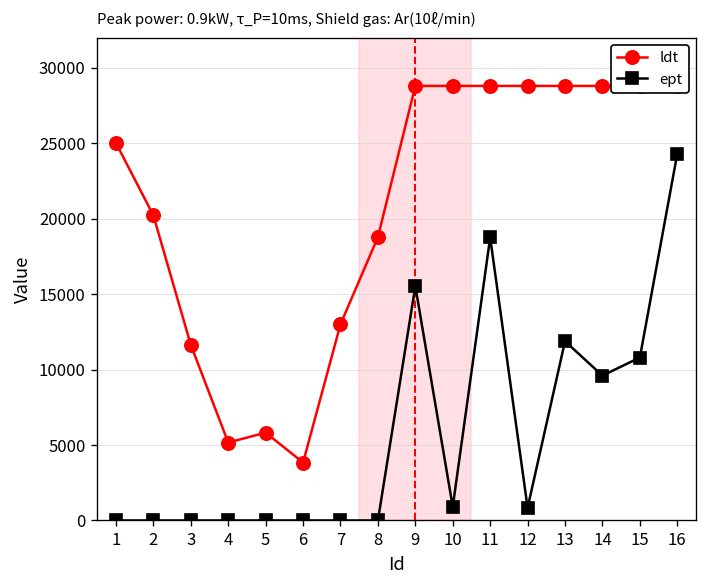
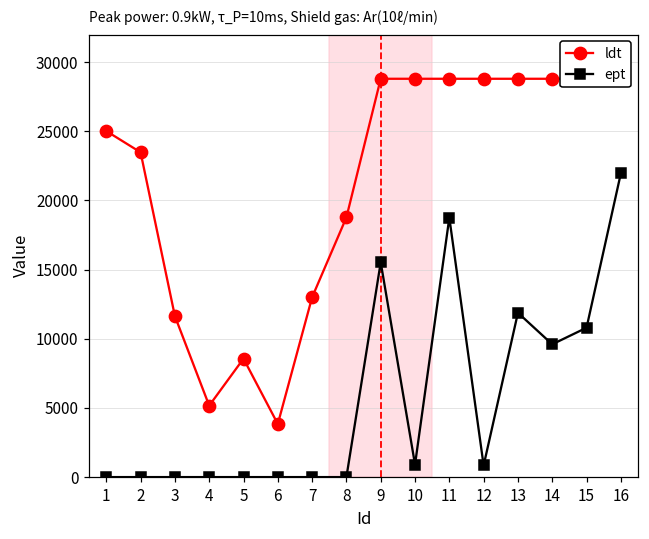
ldt, 2: 20200 -> 23500
ldt, 5: 5800 -> 8600
ept, 16: 24300 -> 22000
